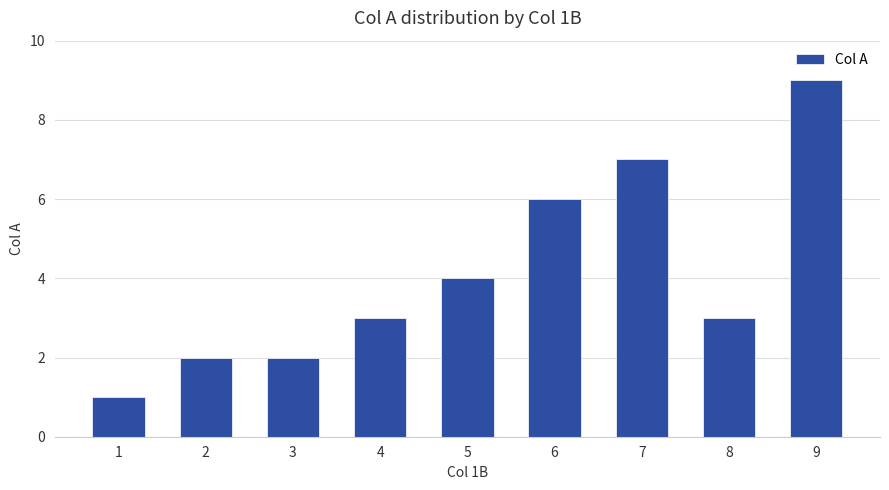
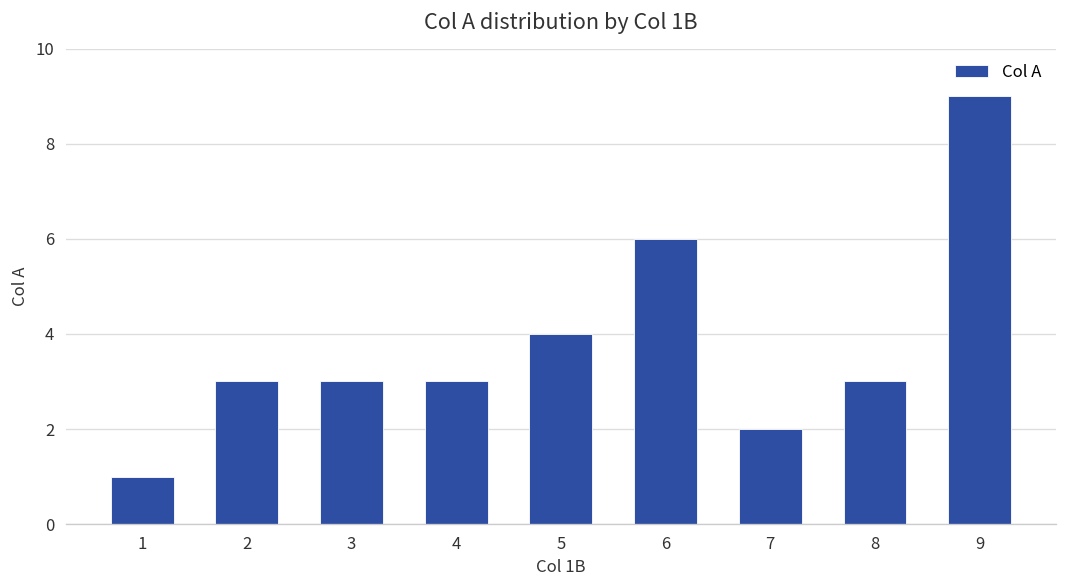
2: 2 -> 3
3: 2 -> 3
7: 7 -> 2
